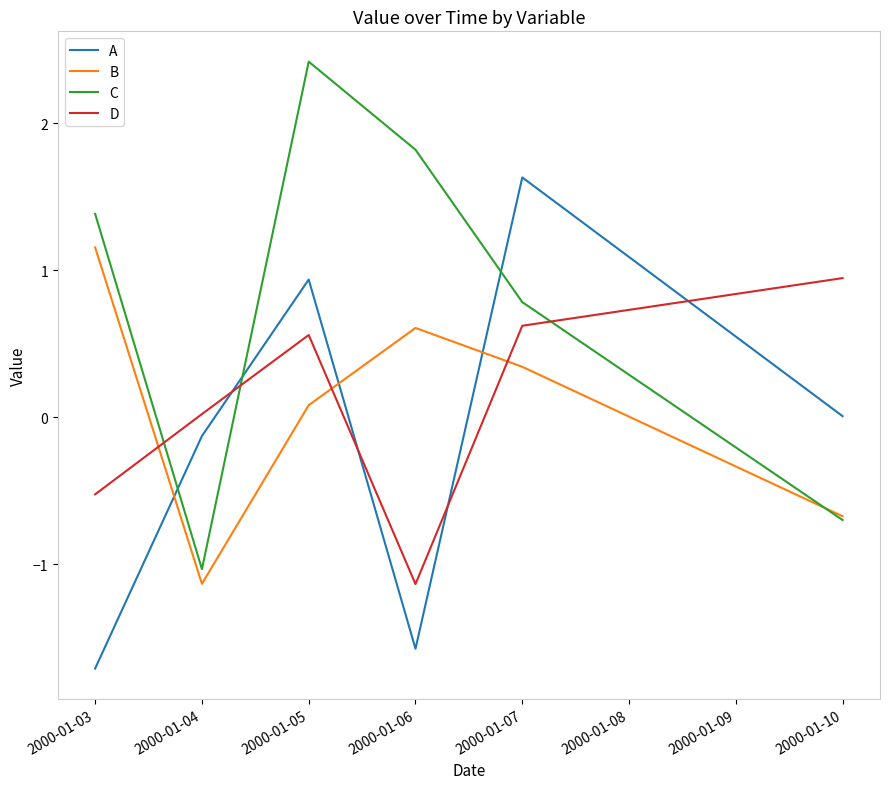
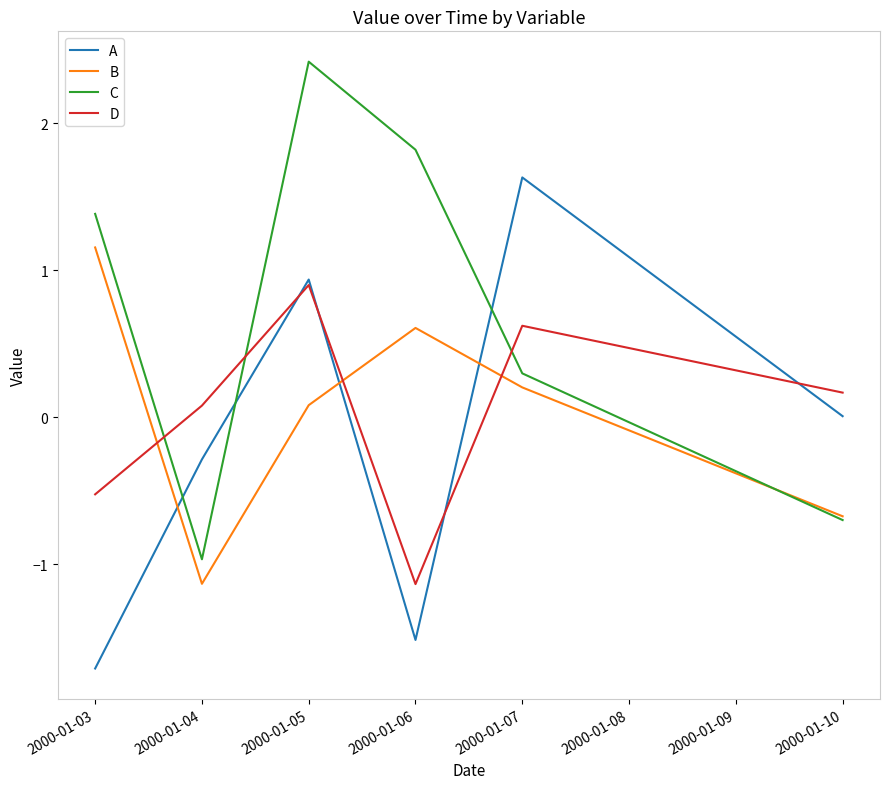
A, 2000-01-04: -0.13 -> -0.29
C, 2000-01-04: -1.03 -> -0.97
D, 2000-01-04: 0.02 -> 0.08
D, 2000-01-05: 0.56 -> 0.90
A, 2000-01-06: -1.57 -> -1.51
B, 2000-01-07: 0.34 -> 0.20
C, 2000-01-07: 0.78 -> 0.30
D, 2000-01-10: 0.95 -> 0.17
